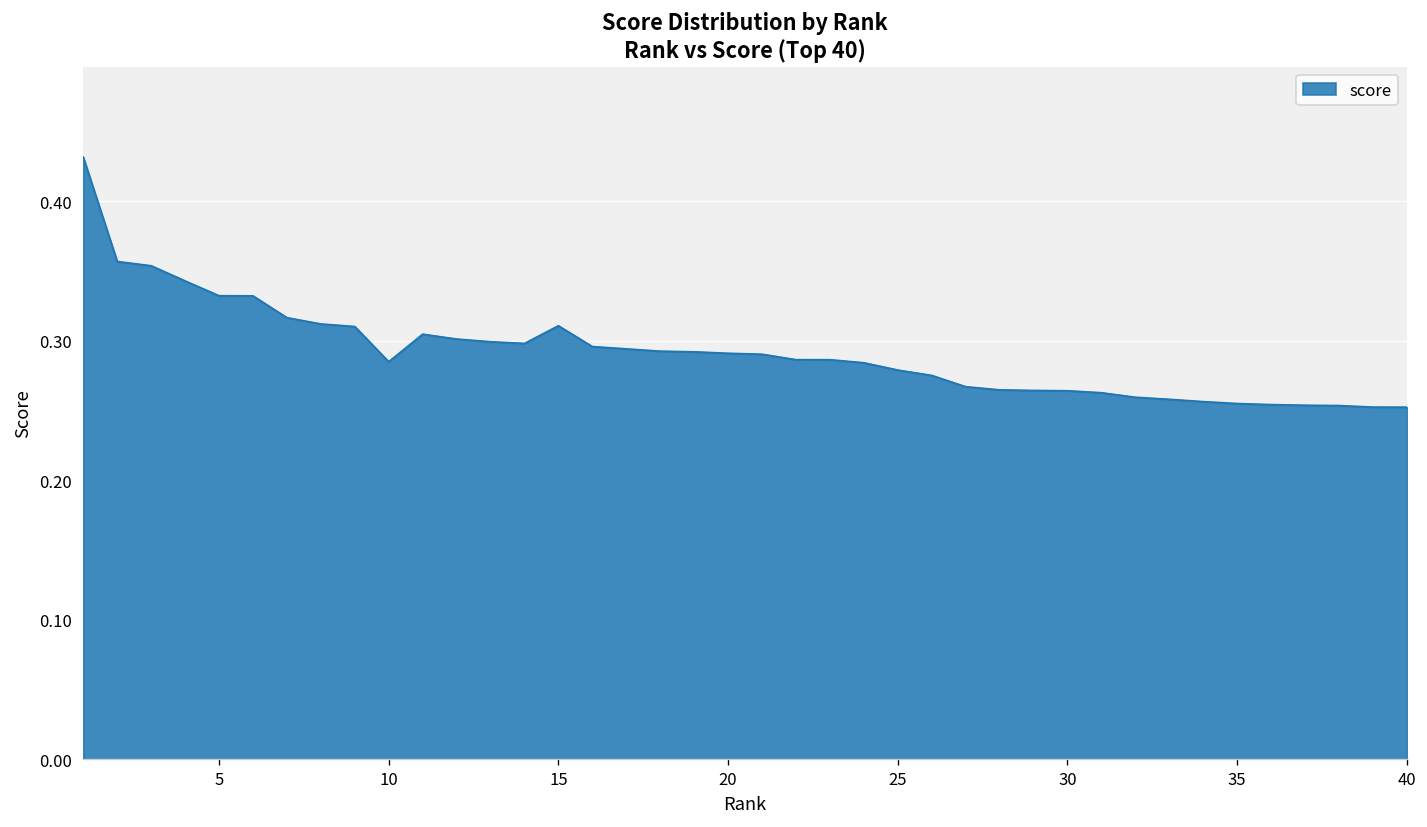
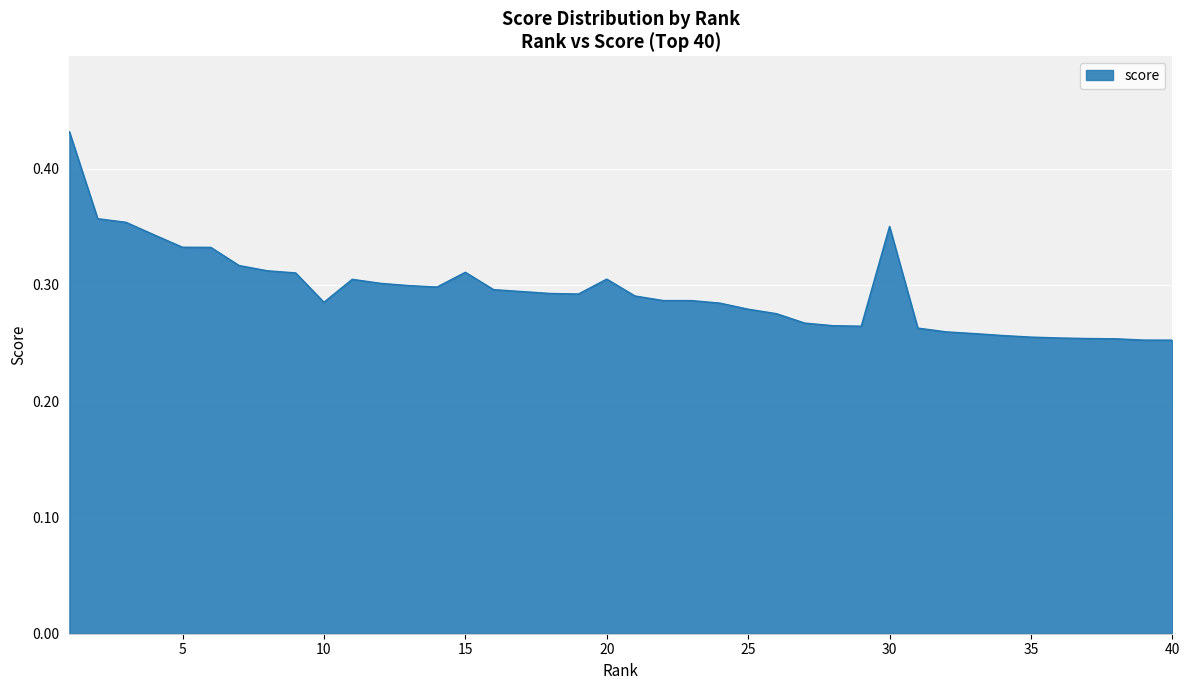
20: 0.291 -> 0.305
30: 0.264 -> 0.350
